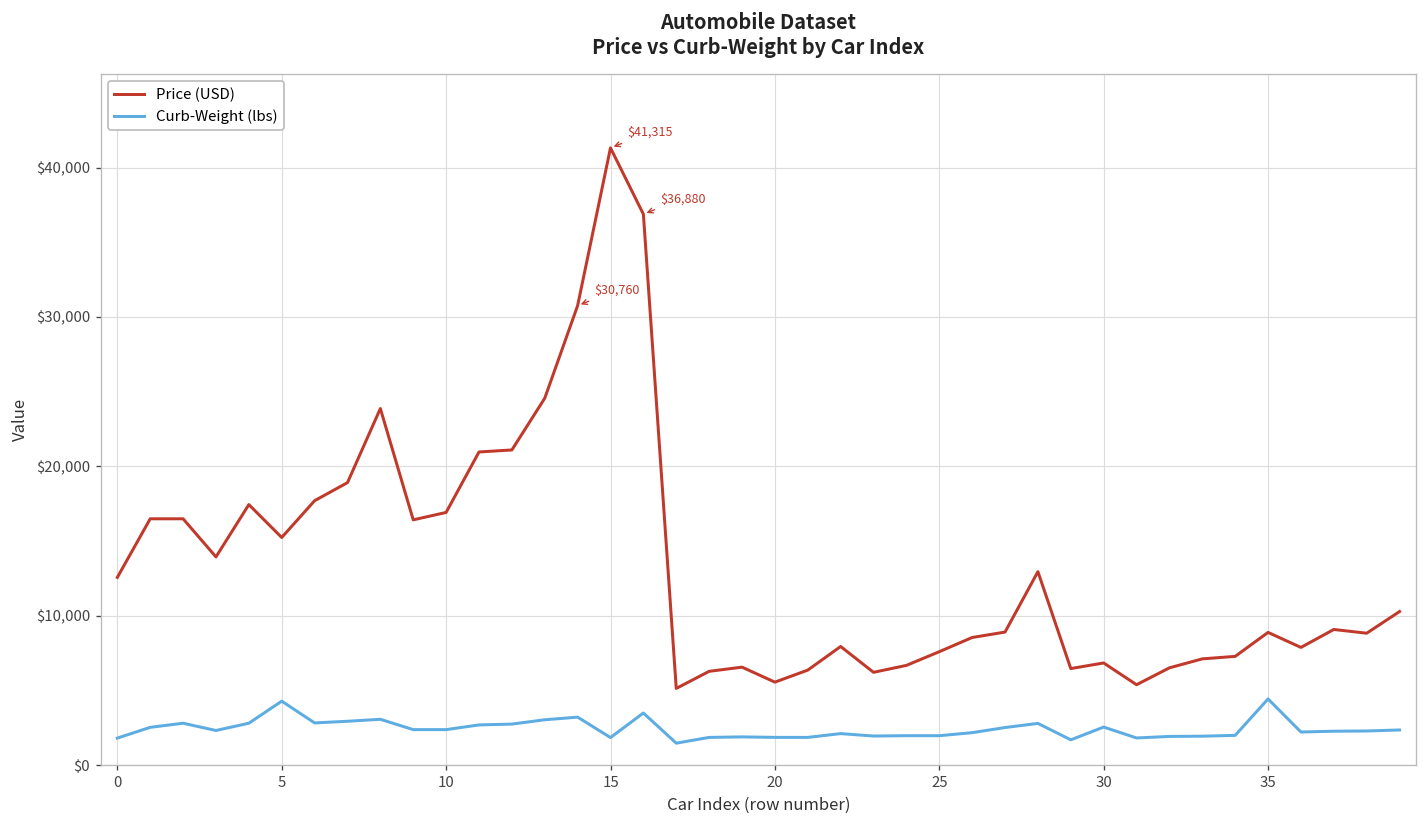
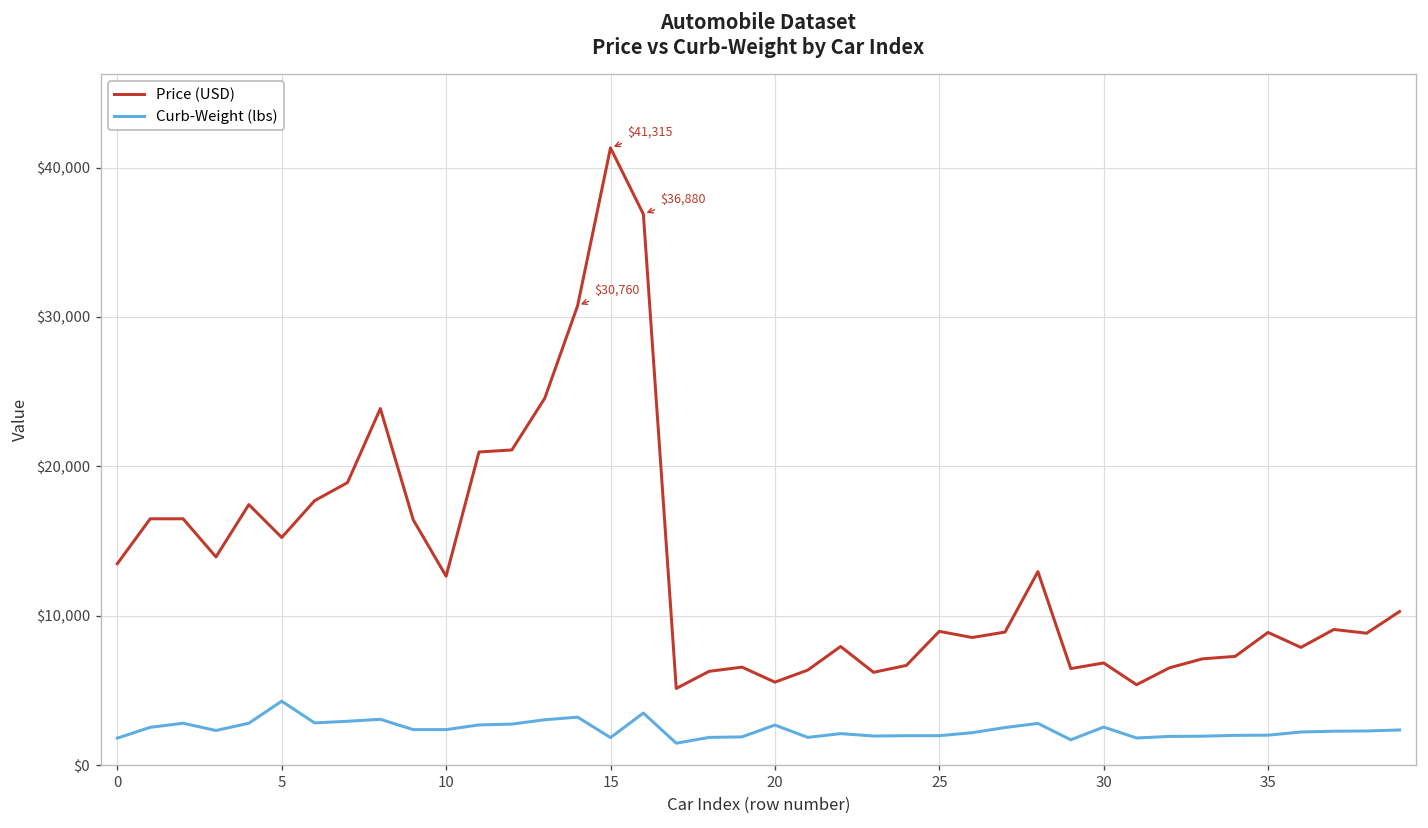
Price (USD), 0: $12,600 -> $13,500
Price (USD), 10: $16,900 -> $12,700
Curb-Weight (lbs), 20: $1,900 -> $2,700
Price (USD), 25: $7,600 -> $9,000
Curb-Weight (lbs), 35: $4,400 -> $2,000
